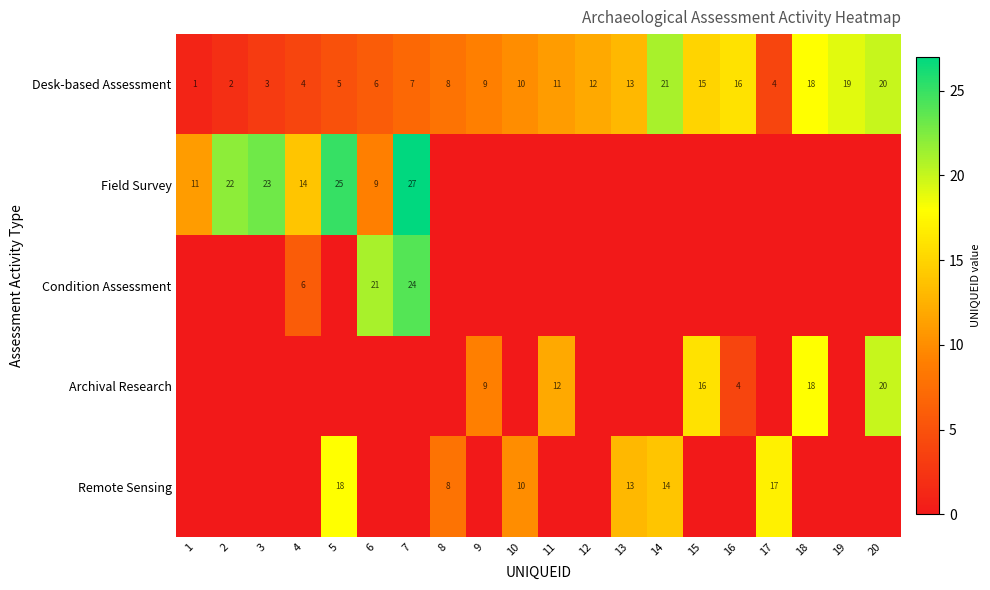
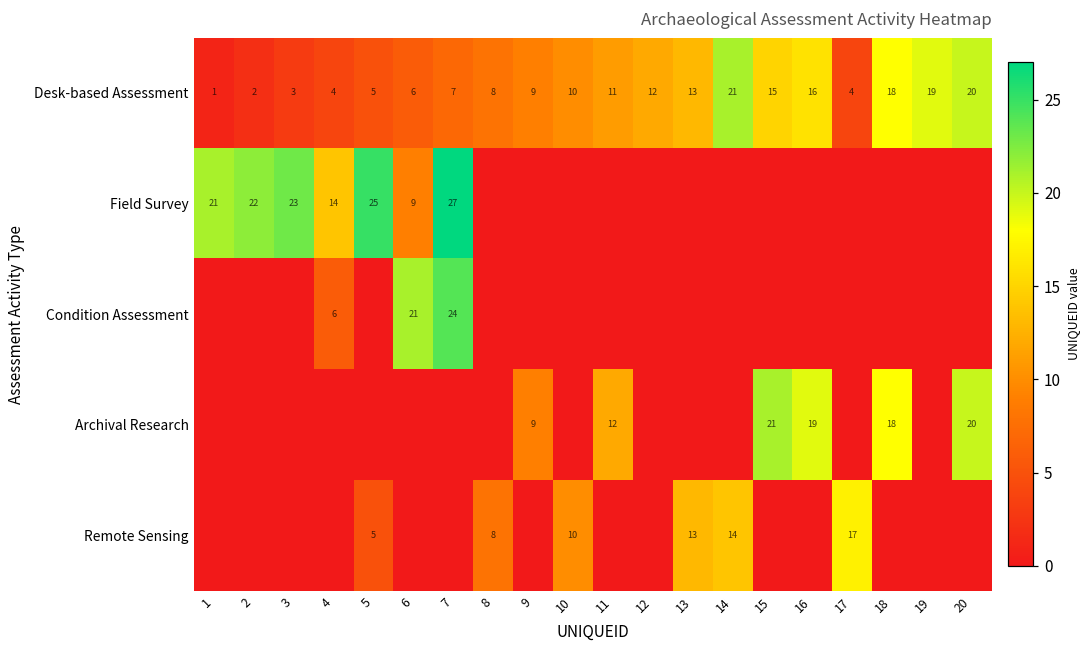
Field Survey, 1: 11 -> 21
Archival Research, 15: 16 -> 21
Archival Research, 16: 4 -> 19
Remote Sensing, 5: 18 -> 5
